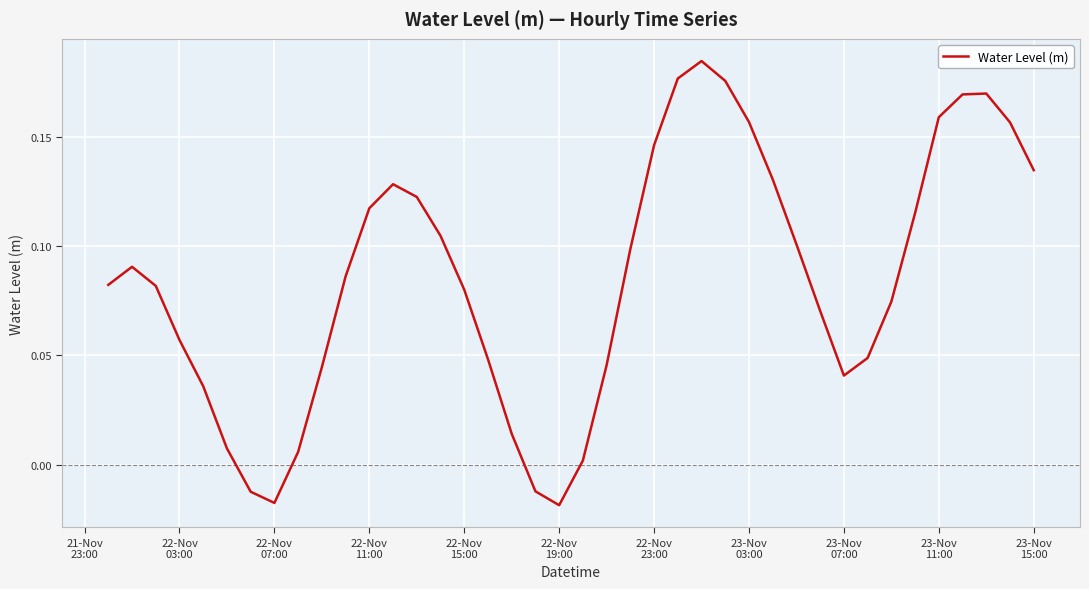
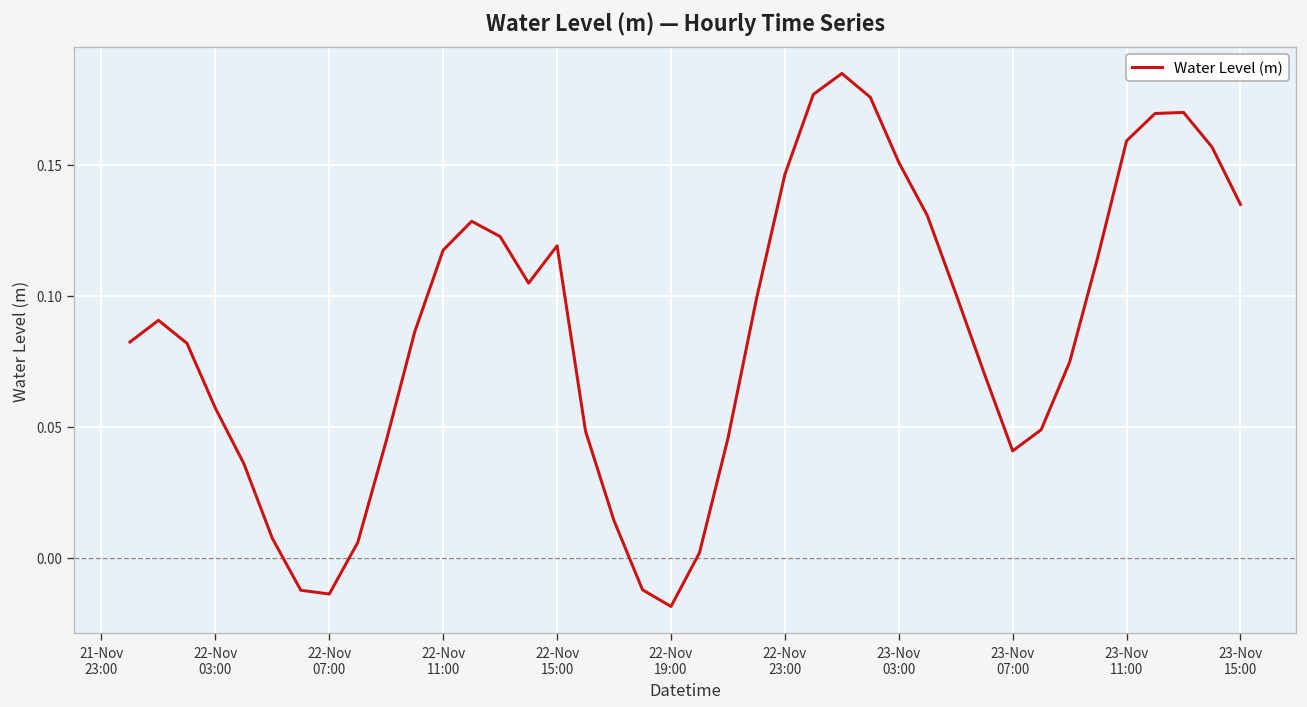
22-Nov 07:00: -0.017 -> -0.014
22-Nov 15:00: 0.080 -> 0.119
23-Nov 03:00: 0.157 -> 0.151
